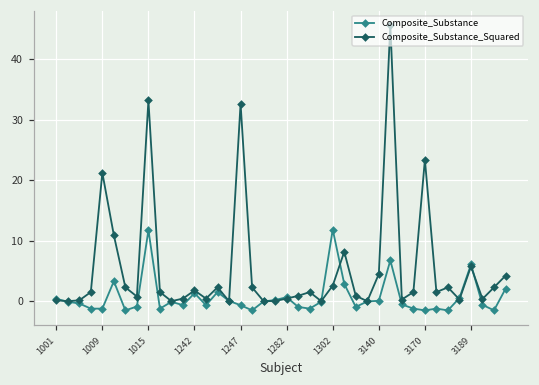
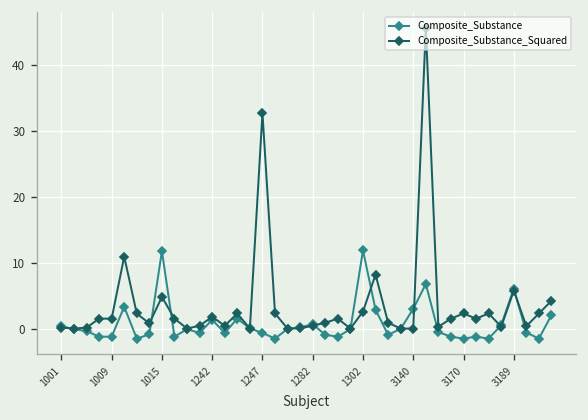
Composite_Substance_Squared, 1009: 21 -> 2
Composite_Substance_Squared, 1015: 33 -> 5
Composite_Substance, 3140: 0 -> 3
Composite_Substance_Squared, 3140: 5 -> 0
Composite_Substance_Squared, 3170: 23 -> 2
